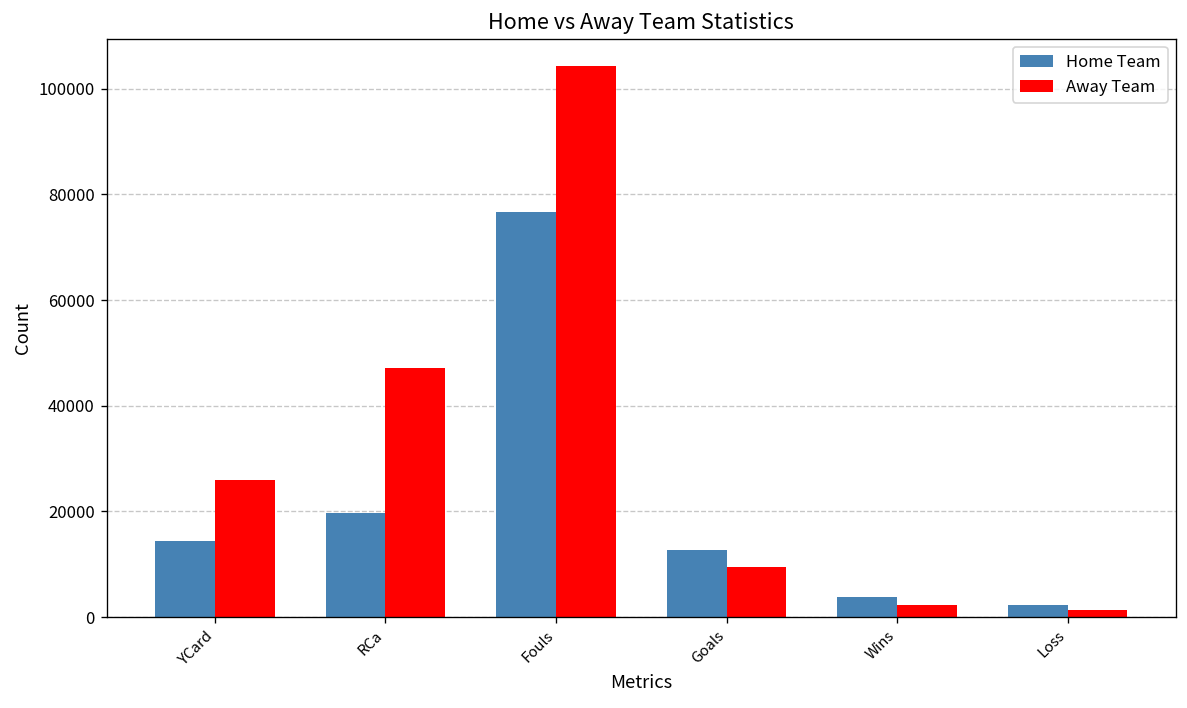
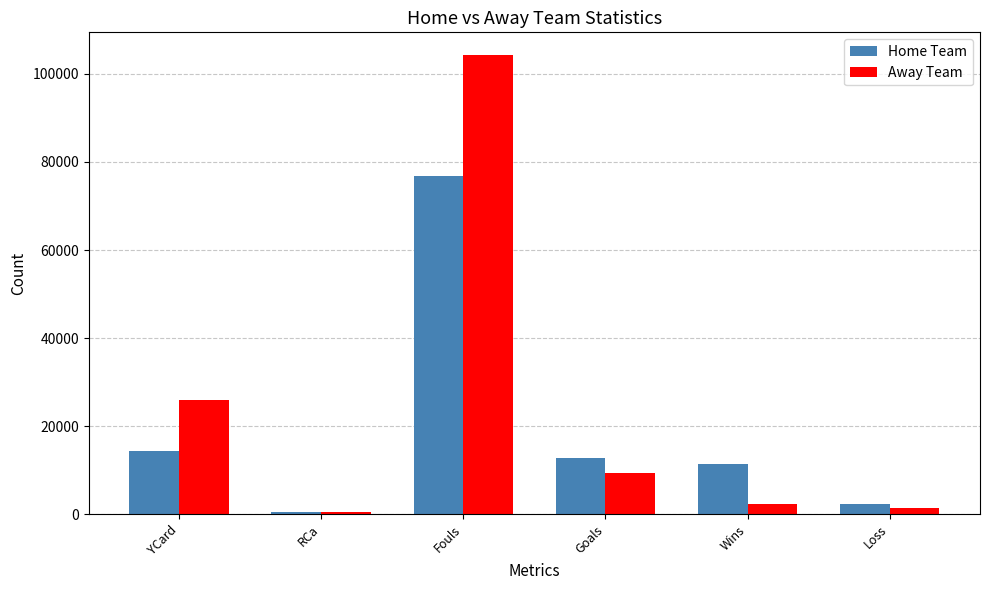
Home Team, RCa: 20000 -> 0
Away Team, RCa: 47000 -> 1000
Home Team, Wins: 4000 -> 11000
